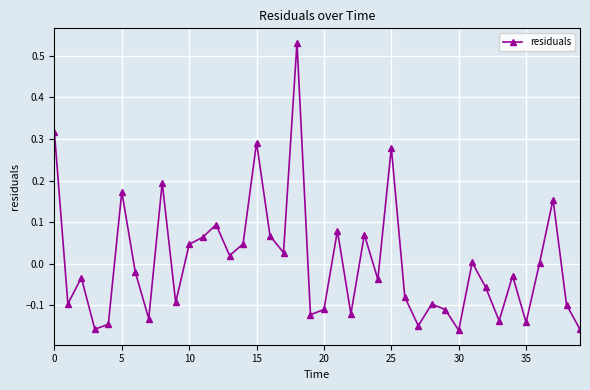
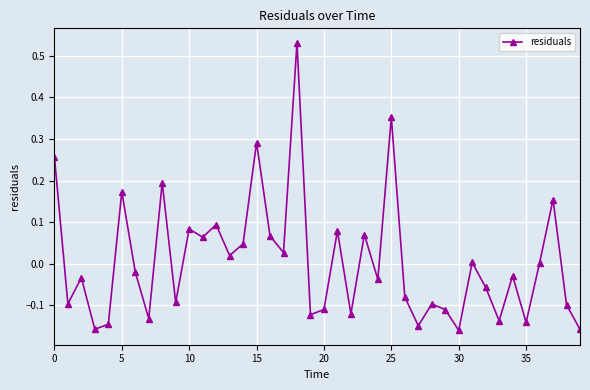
0: 0.32 -> 0.26
10: 0.05 -> 0.08
25: 0.28 -> 0.35
